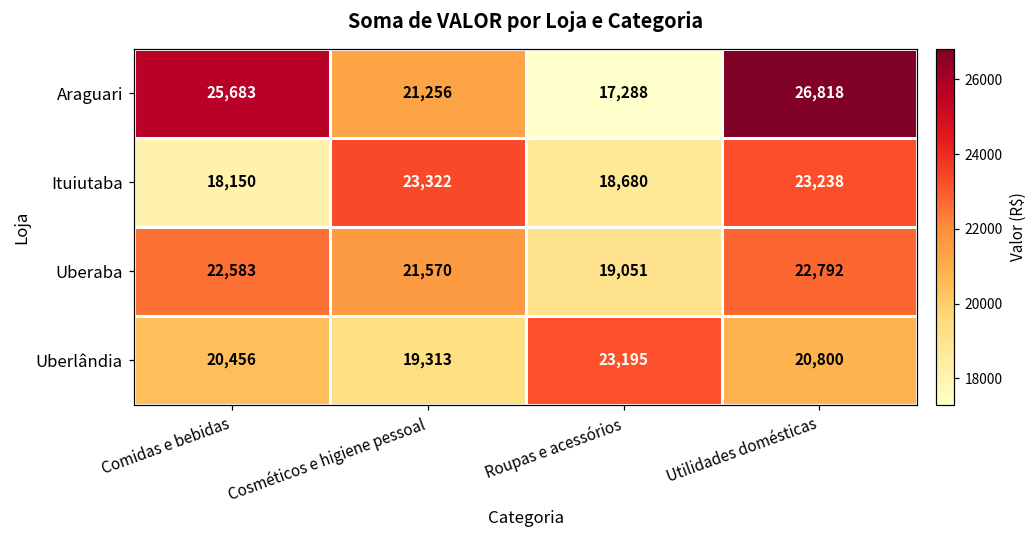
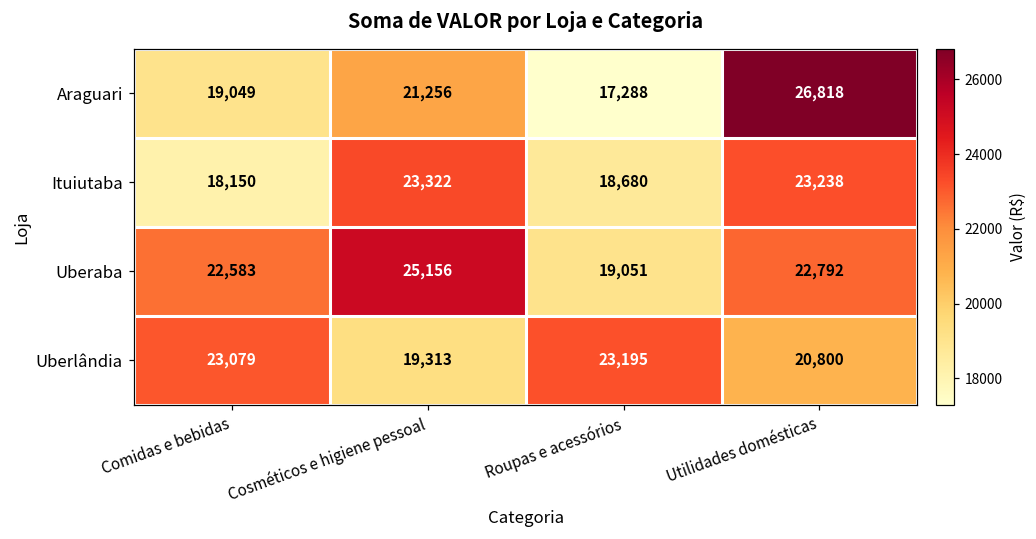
Araguari, Comidas e bebidas: 25,683 -> 19,049
Uberaba, Cosméticos e higiene pessoal: 21,570 -> 25,156
Uberlândia, Comidas e bebidas: 20,456 -> 23,079
